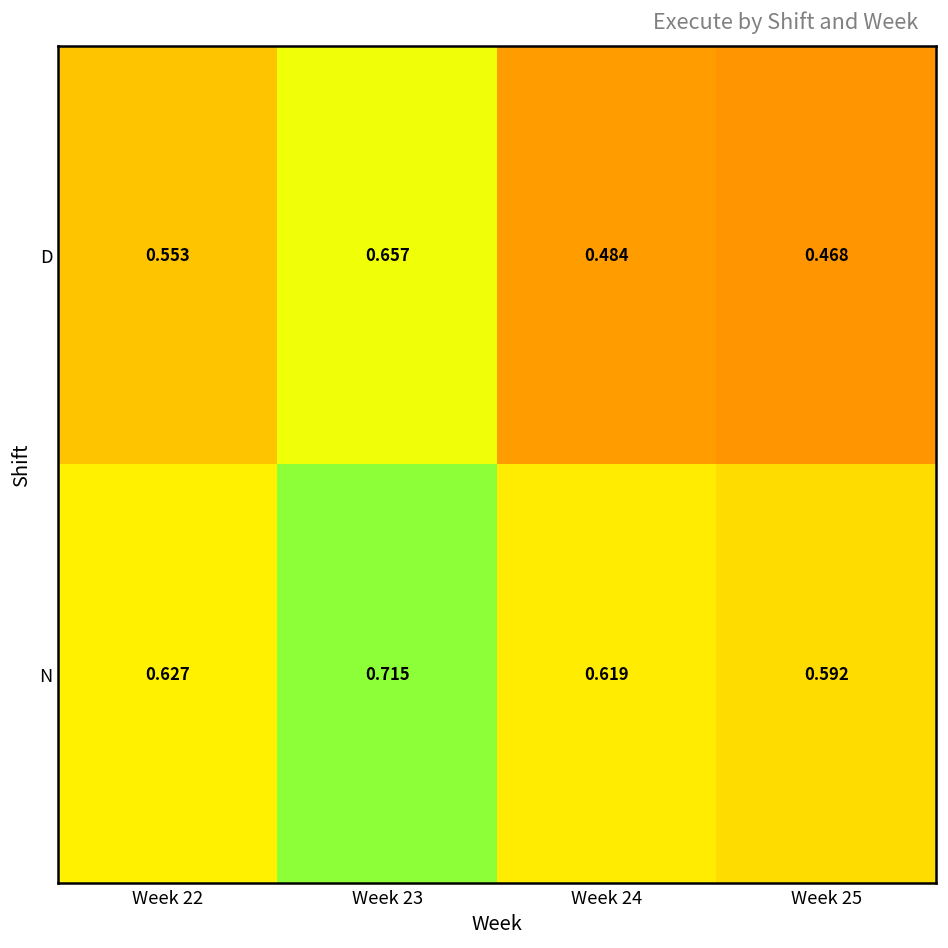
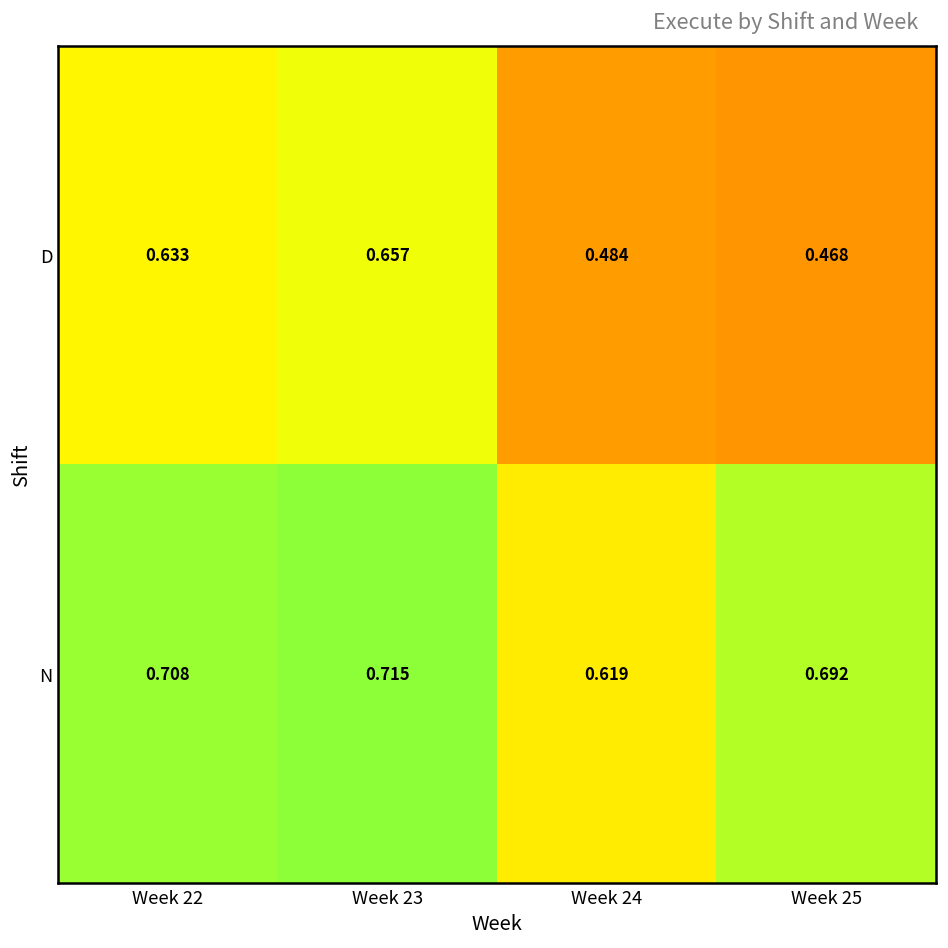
D, Week 22: 0.553 -> 0.633
N, Week 22: 0.627 -> 0.708
N, Week 25: 0.592 -> 0.692
